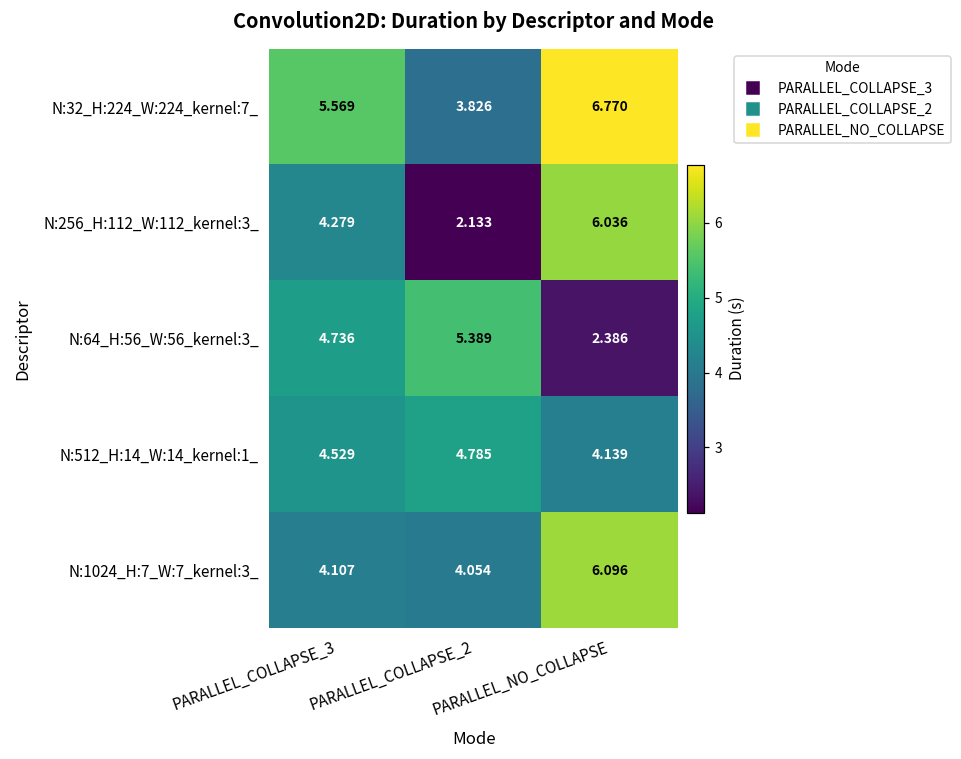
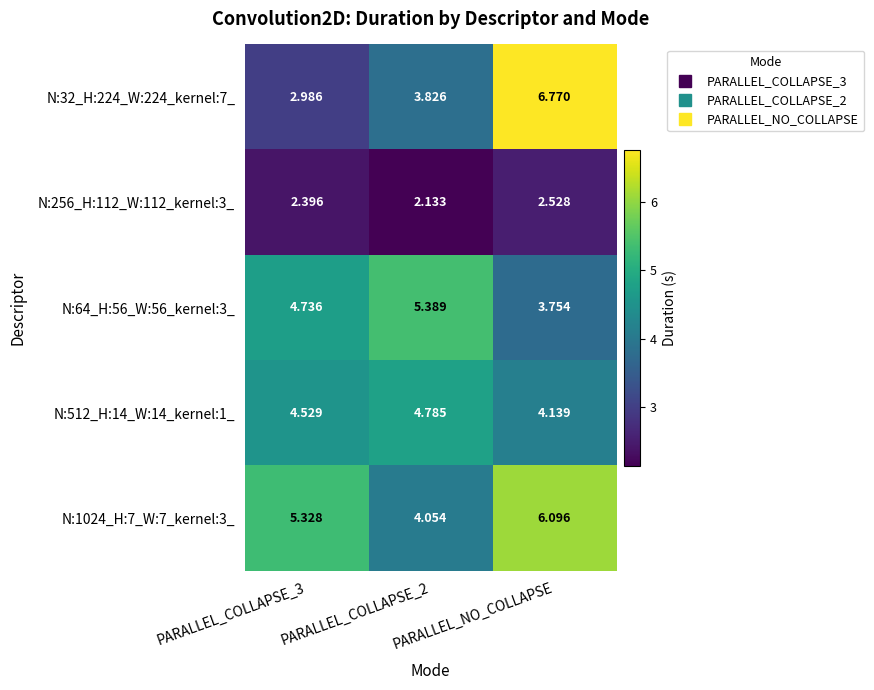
N:32_H:224_W:224_kernel:7_, PARALLEL_COLLAPSE_3: 5.569 -> 2.986
N:256_H:112_W:112_kernel:3_, PARALLEL_COLLAPSE_3: 4.279 -> 2.396
N:256_H:112_W:112_kernel:3_, PARALLEL_NO_COLLAPSE: 6.036 -> 2.528
N:64_H:56_W:56_kernel:3_, PARALLEL_NO_COLLAPSE: 2.386 -> 3.754
N:1024_H:7_W:7_kernel:3_, PARALLEL_COLLAPSE_3: 4.107 -> 5.328
